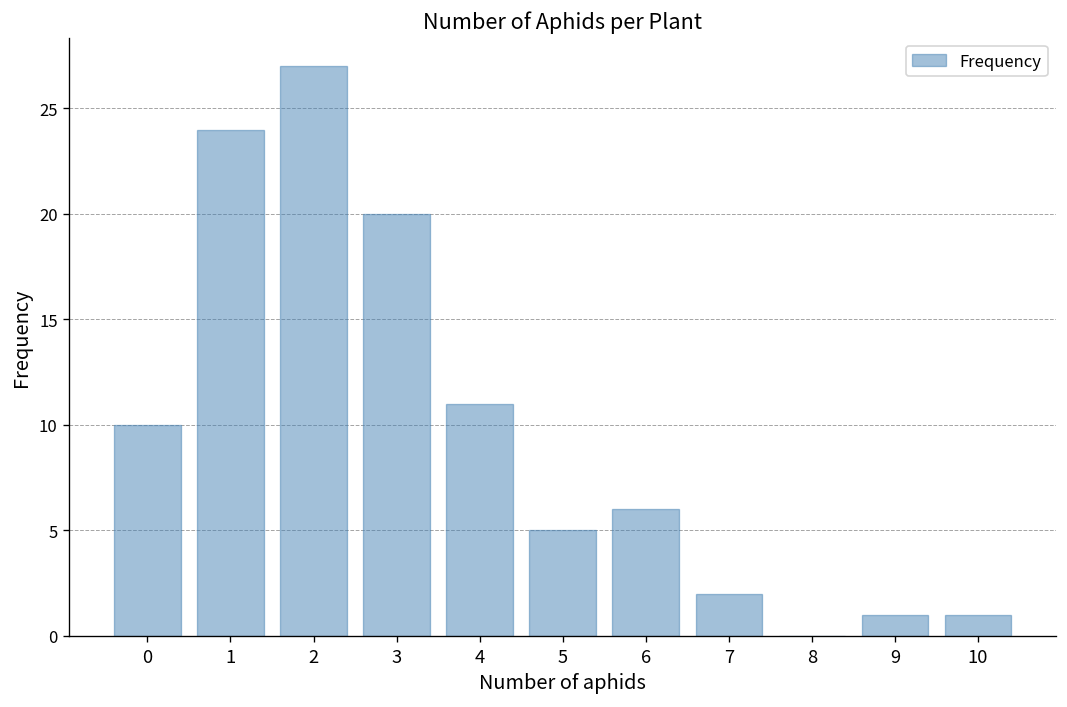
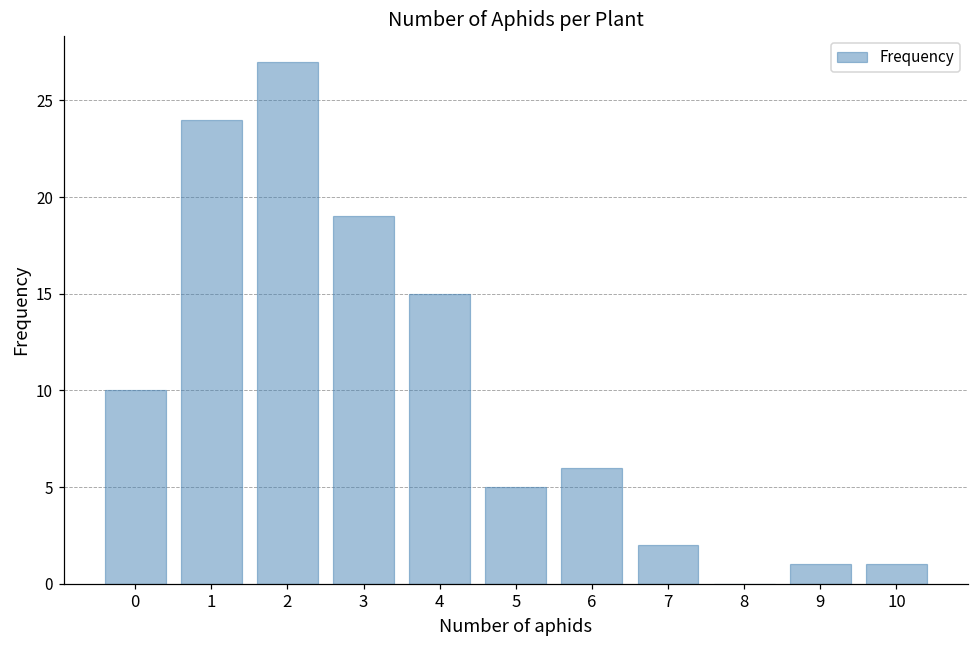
3: 20 -> 19
4: 11 -> 15
